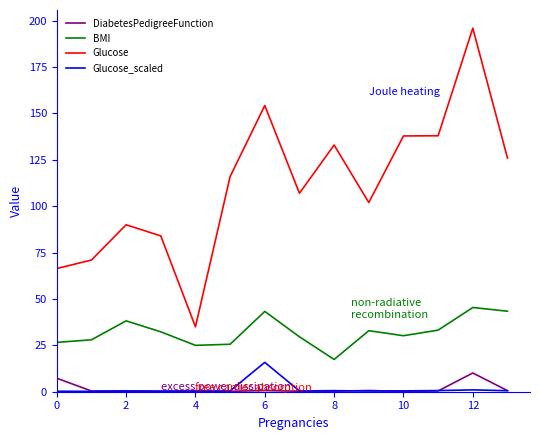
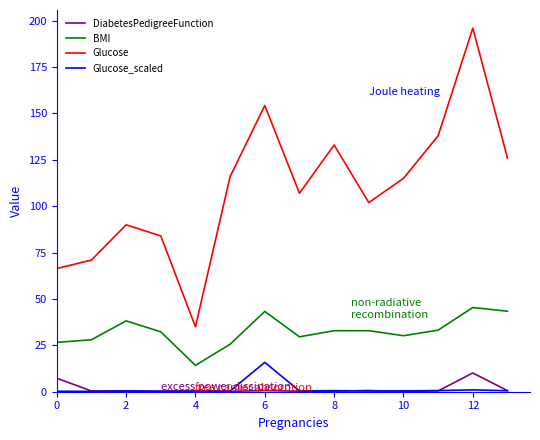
BMI, 4: 25 -> 14
BMI, 8: 17 -> 33
Glucose, 10: 138 -> 115
